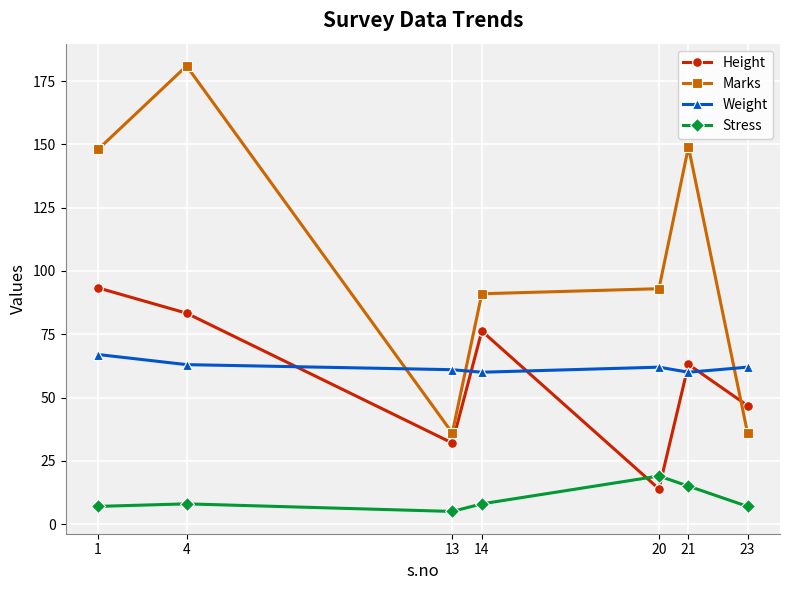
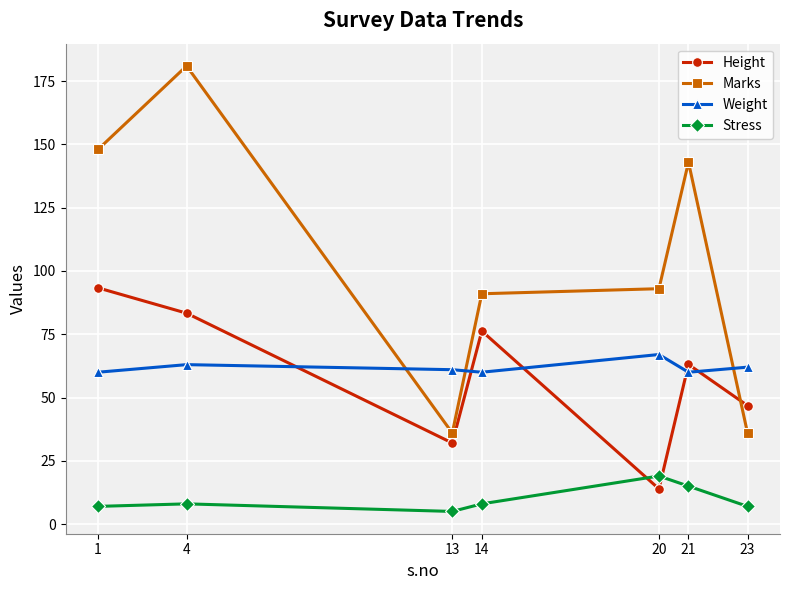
Weight, 1: 67 -> 60
Weight, 20: 62 -> 67
Marks, 21: 149 -> 143
